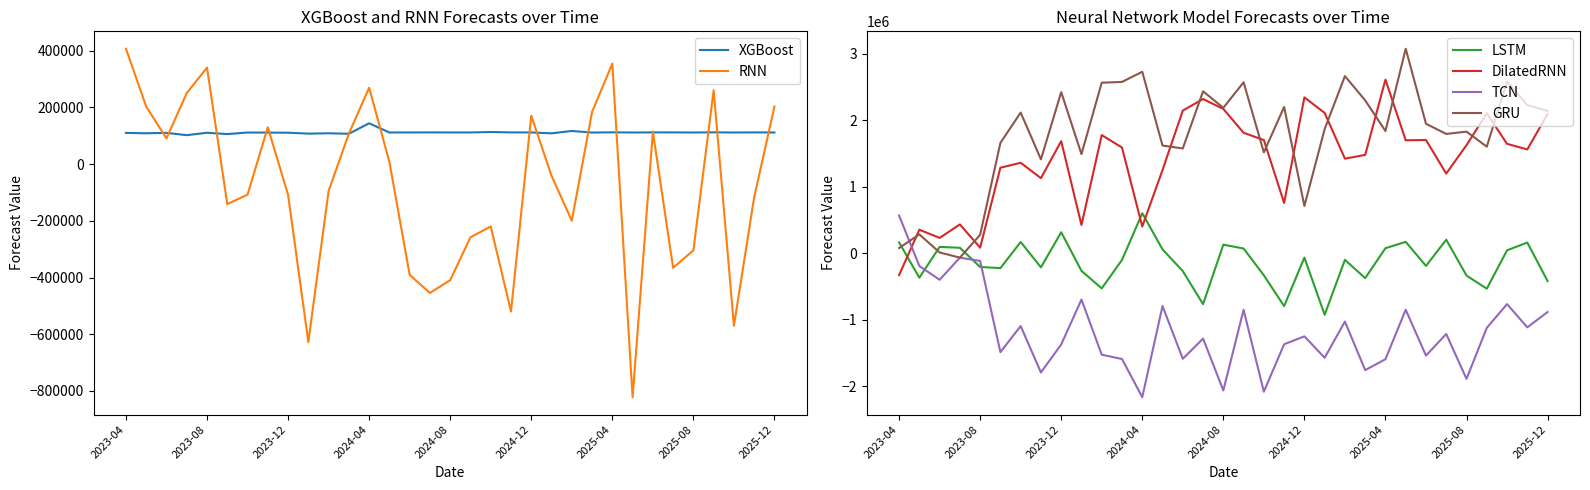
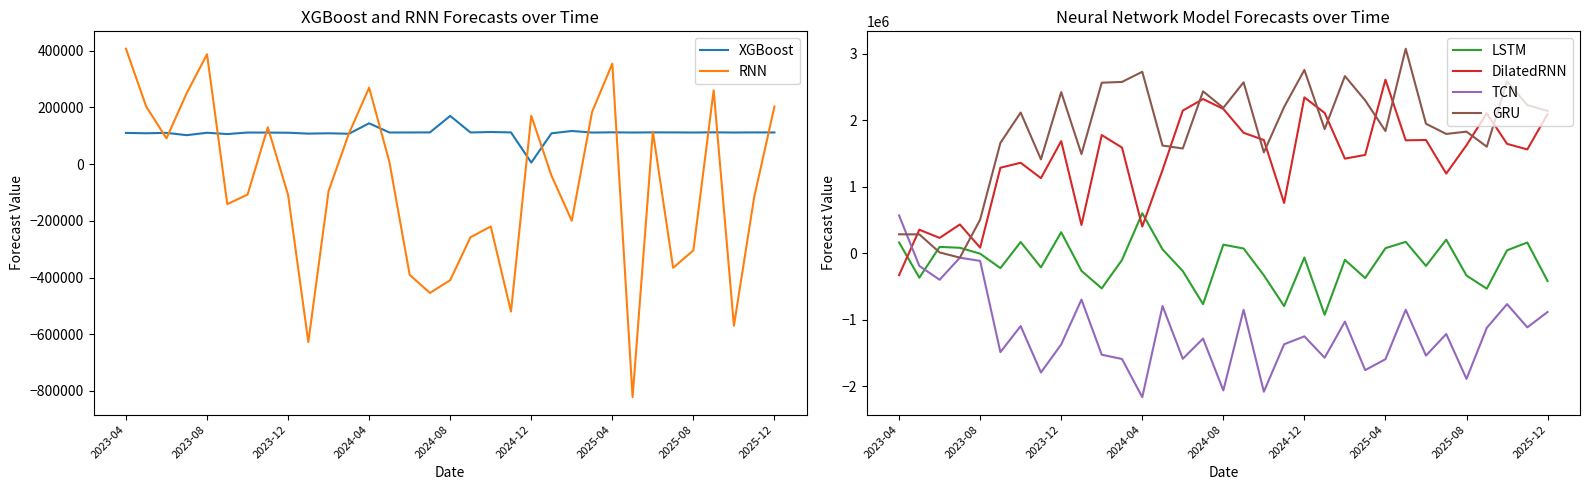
XGBoost and RNN Forecasts over Time, RNN, 2023-08: 340000 -> 390000
XGBoost and RNN Forecasts over Time, XGBoost, 2024-08: 110000 -> 170000
XGBoost and RNN Forecasts over Time, XGBoost, 2024-12: 110000 -> 10000
Neural Network Model Forecasts over Time, GRU, 2023-04: 100000 -> 300000
Neural Network Model Forecasts over Time, LSTM, 2023-08: -200000 -> 0
Neural Network Model Forecasts over Time, GRU, 2023-08: 300000 -> 500000
Neural Network Model Forecasts over Time, GRU, 2024-12: 700000 -> 2800000
